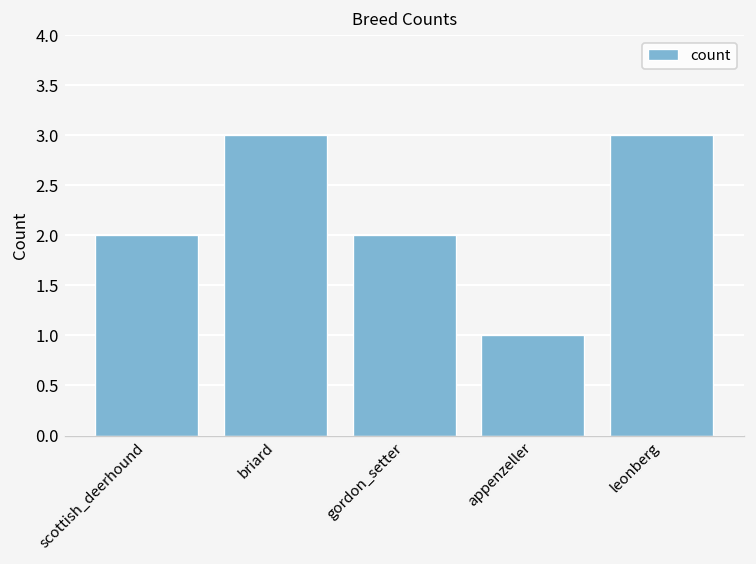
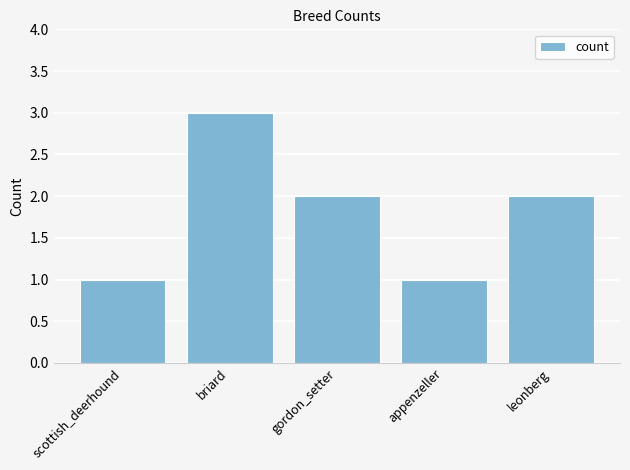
scottish_deerhound: 2 -> 1
leonberg: 3 -> 2
